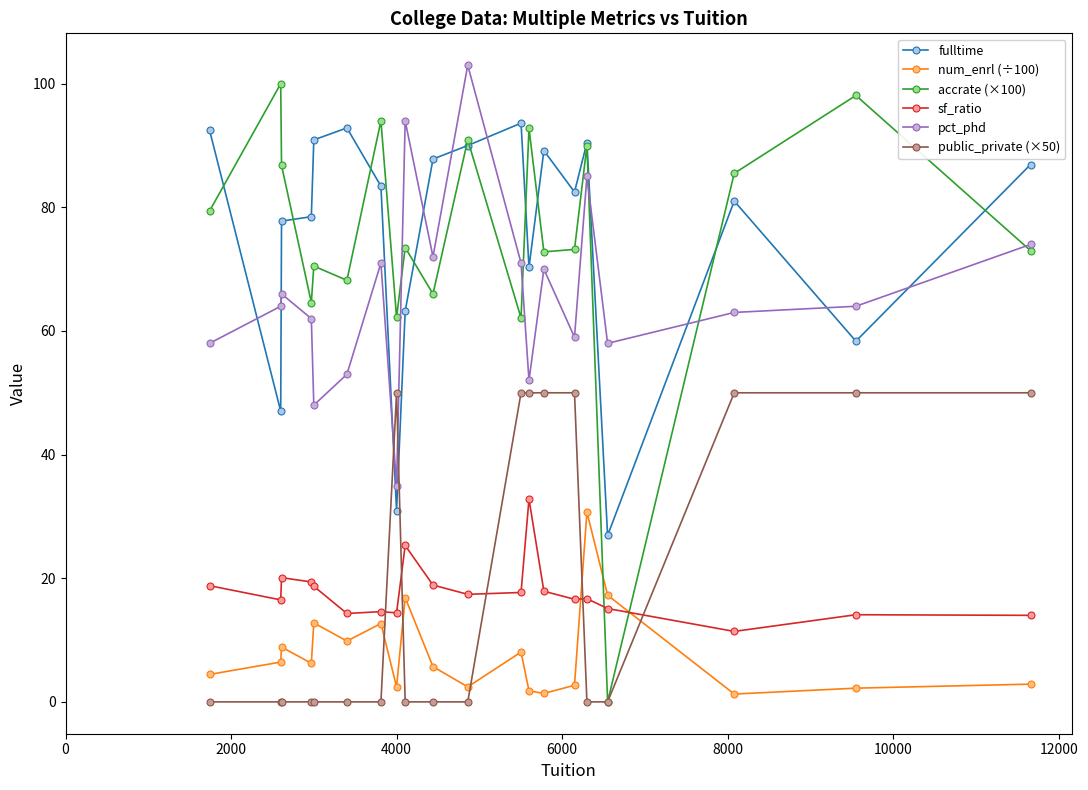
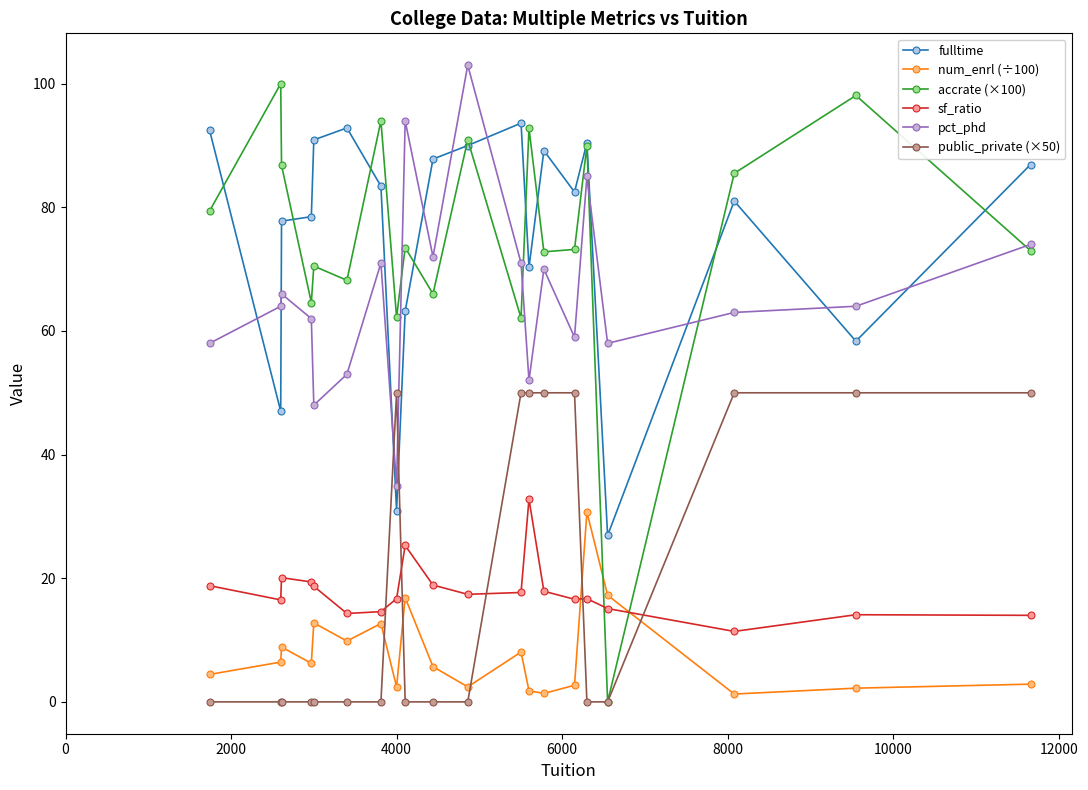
sf_ratio, 4000: 14 -> 17
